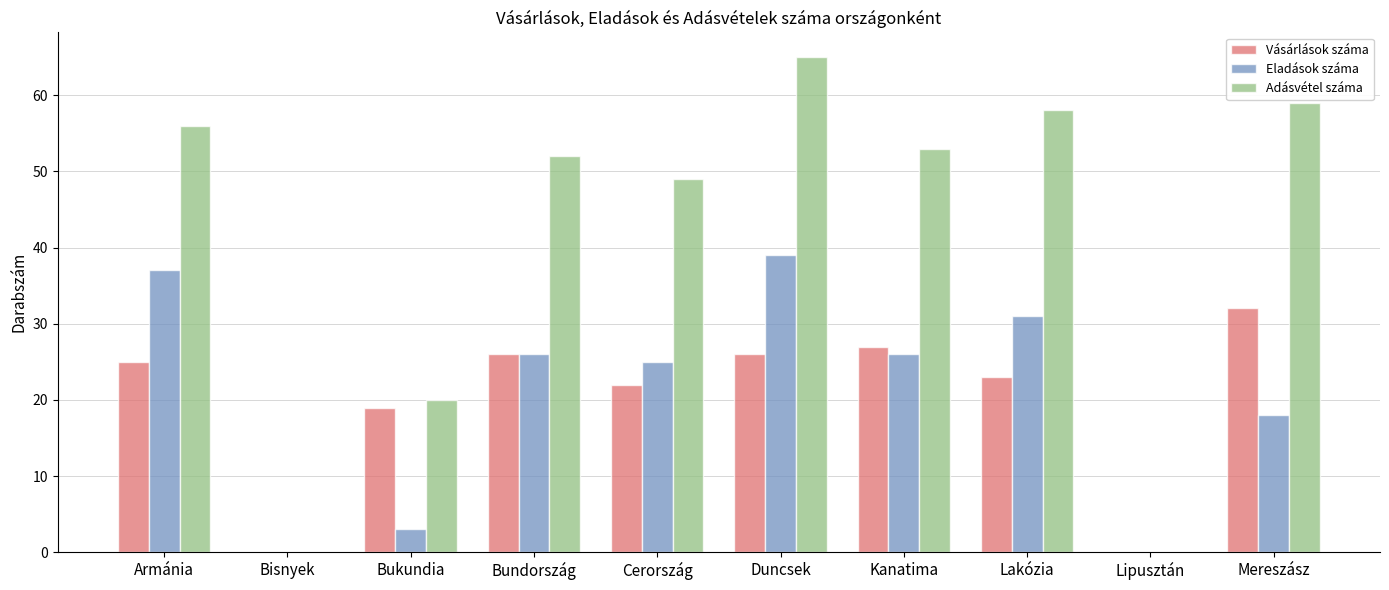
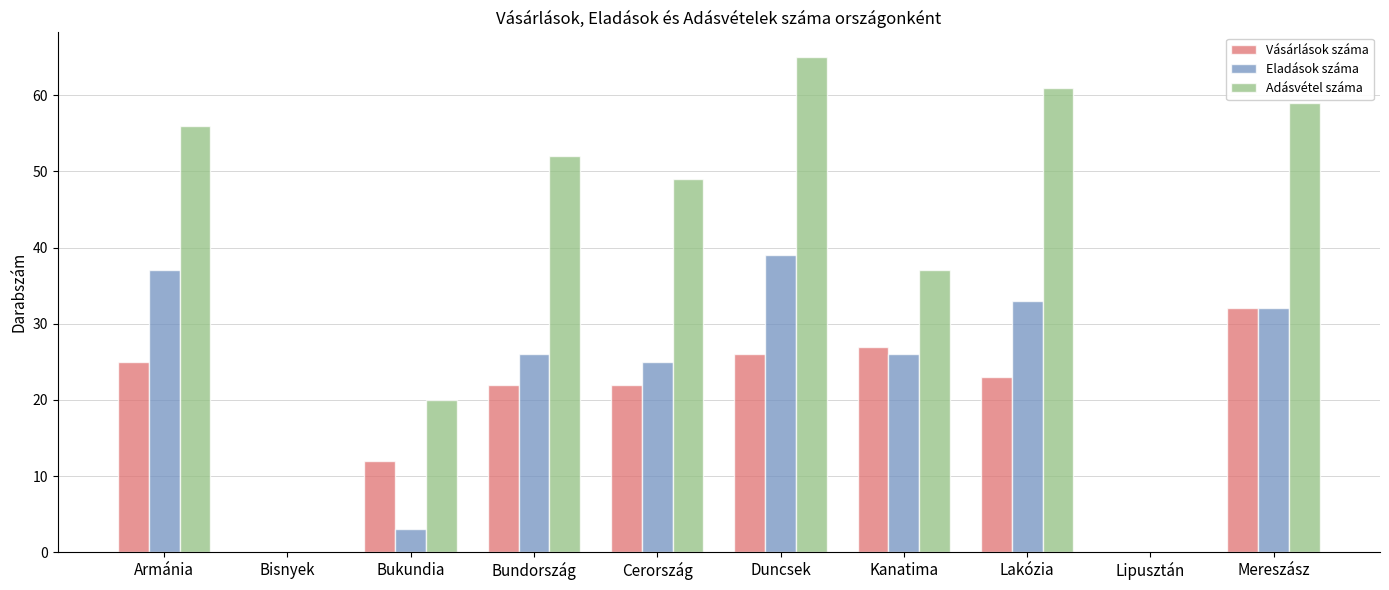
Vásárlások száma, Bukundia: 19 -> 12
Vásárlások száma, Bundország: 26 -> 22
Adásvétel száma, Kanatima: 53 -> 37
Eladások száma, Lakózia: 31 -> 33
Adásvétel száma, Lakózia: 58 -> 61
Eladások száma, Mereszász: 18 -> 32
